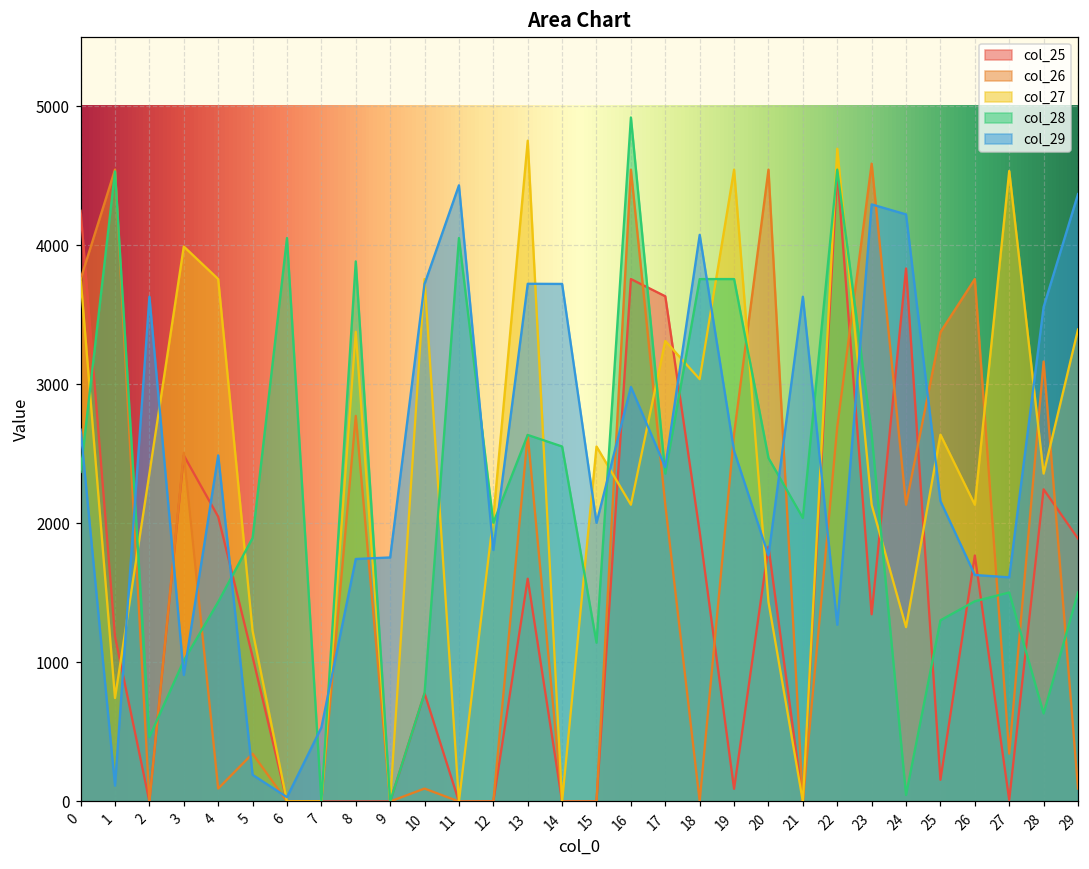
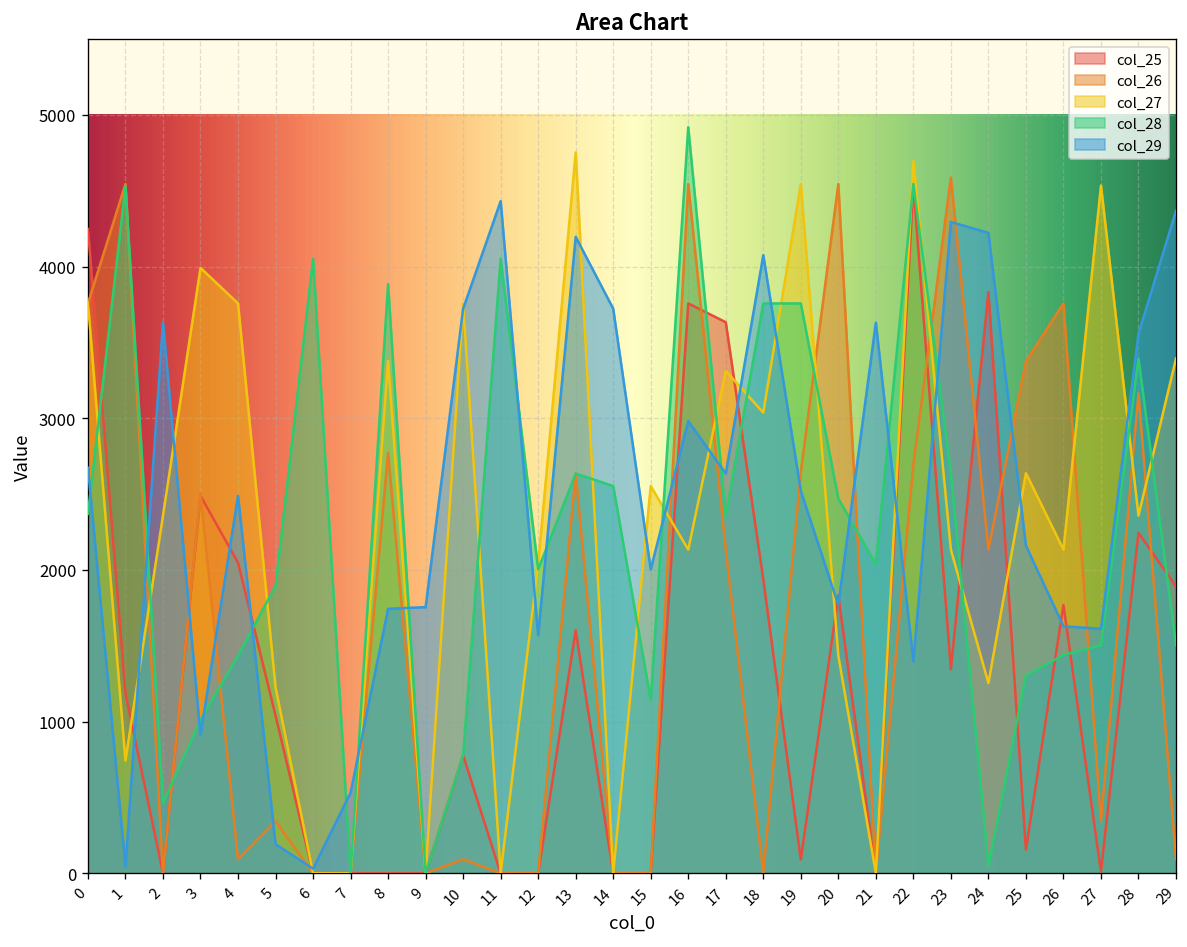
col_29, 1: 110 -> 50
col_29, 12: 1810 -> 1570
col_29, 13: 3720 -> 4200
col_29, 17: 2400 -> 2640
col_29, 22: 1270 -> 1400
col_28, 28: 630 -> 3390
